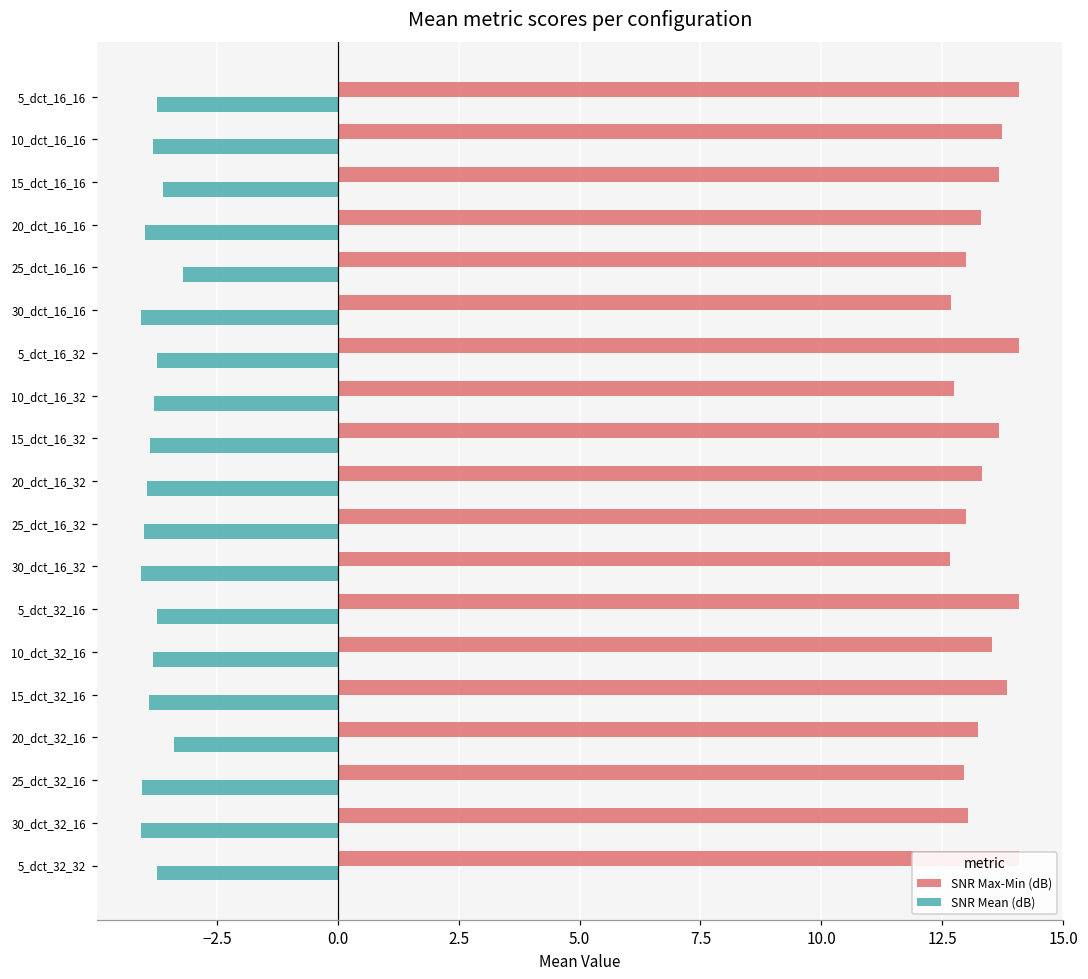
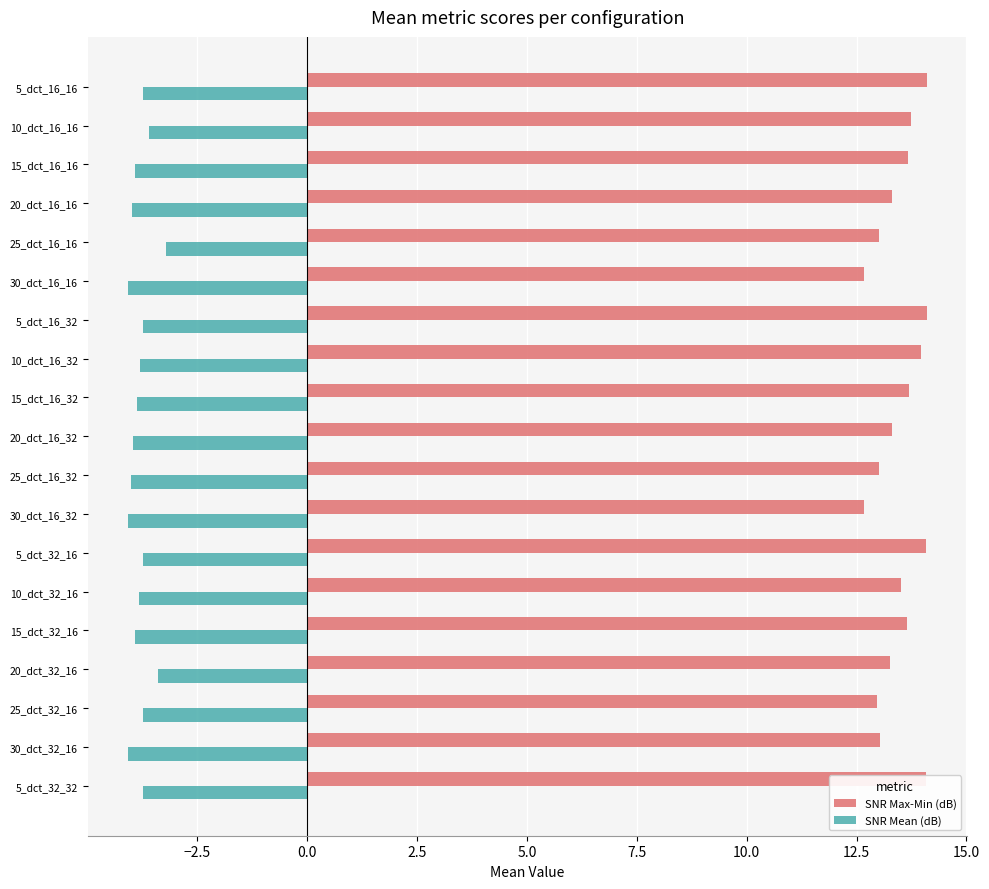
SNR Mean (dB), 10_dct_16_16: -3.8 -> -3.6
SNR Mean (dB), 15_dct_16_16: -3.6 -> -3.9
SNR Max-Min (dB), 10_dct_16_32: 12.7 -> 14.0
SNR Max-Min (dB), 15_dct_32_16: 13.8 -> 13.7
SNR Mean (dB), 25_dct_32_16: -4.0 -> -3.7
